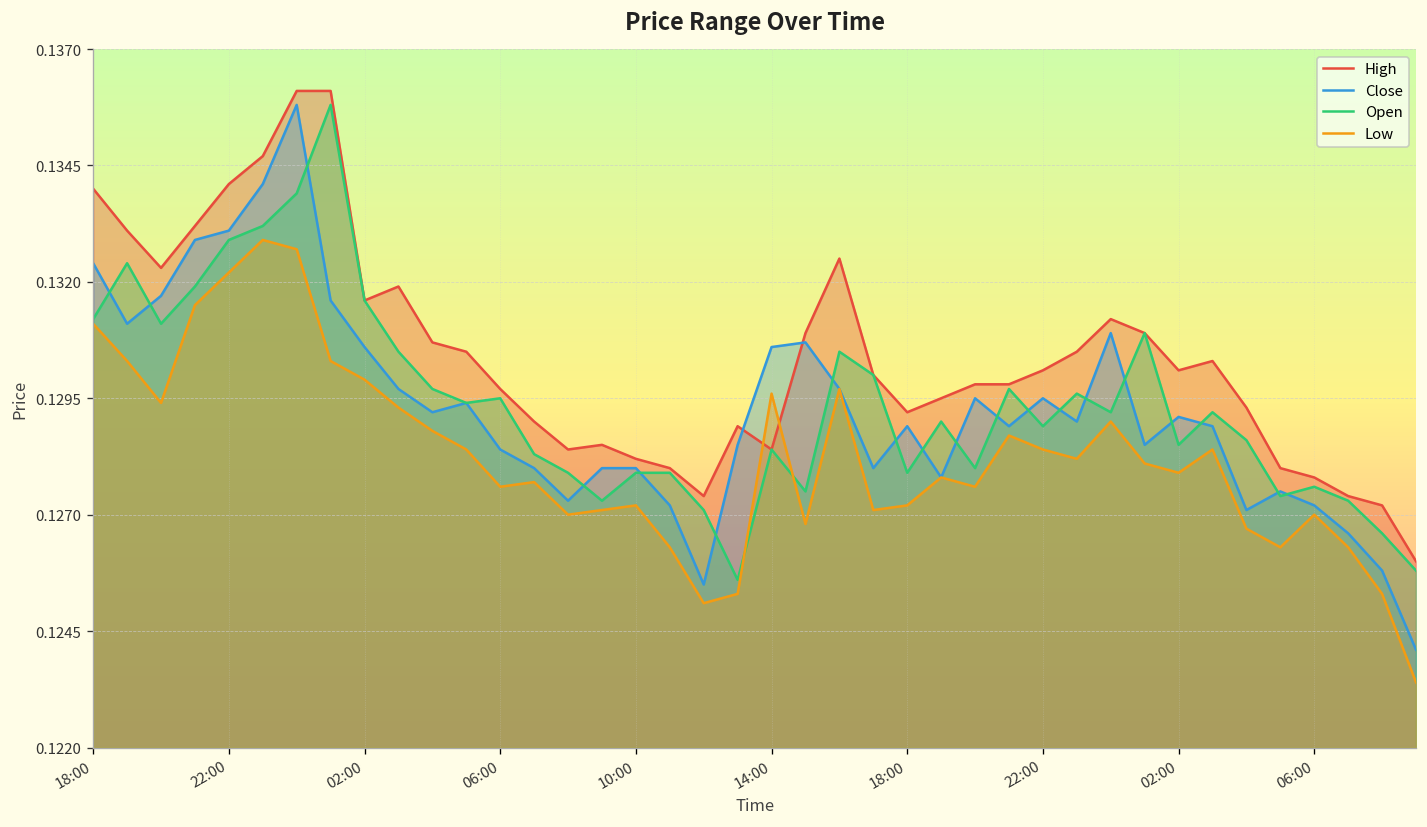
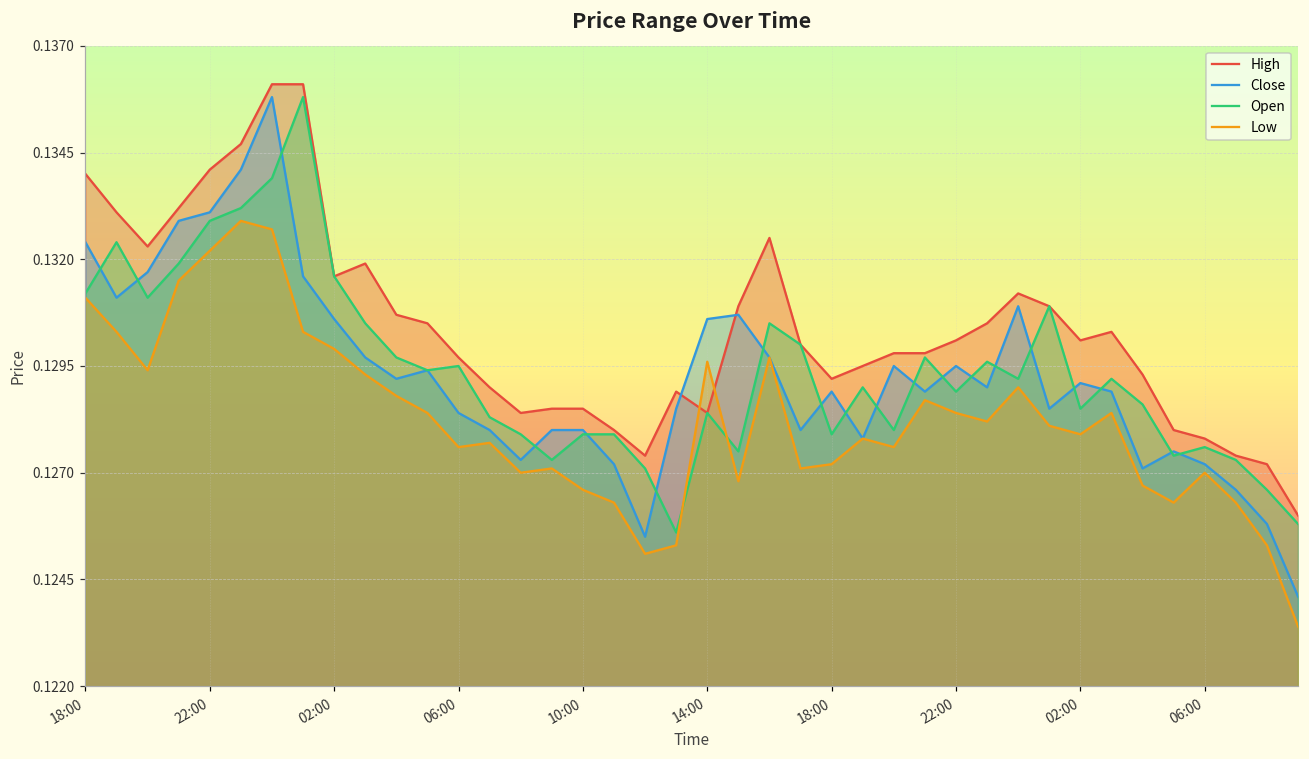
High, 10:00: 0.1282 -> 0.1285
Low, 10:00: 0.1272 -> 0.1266
